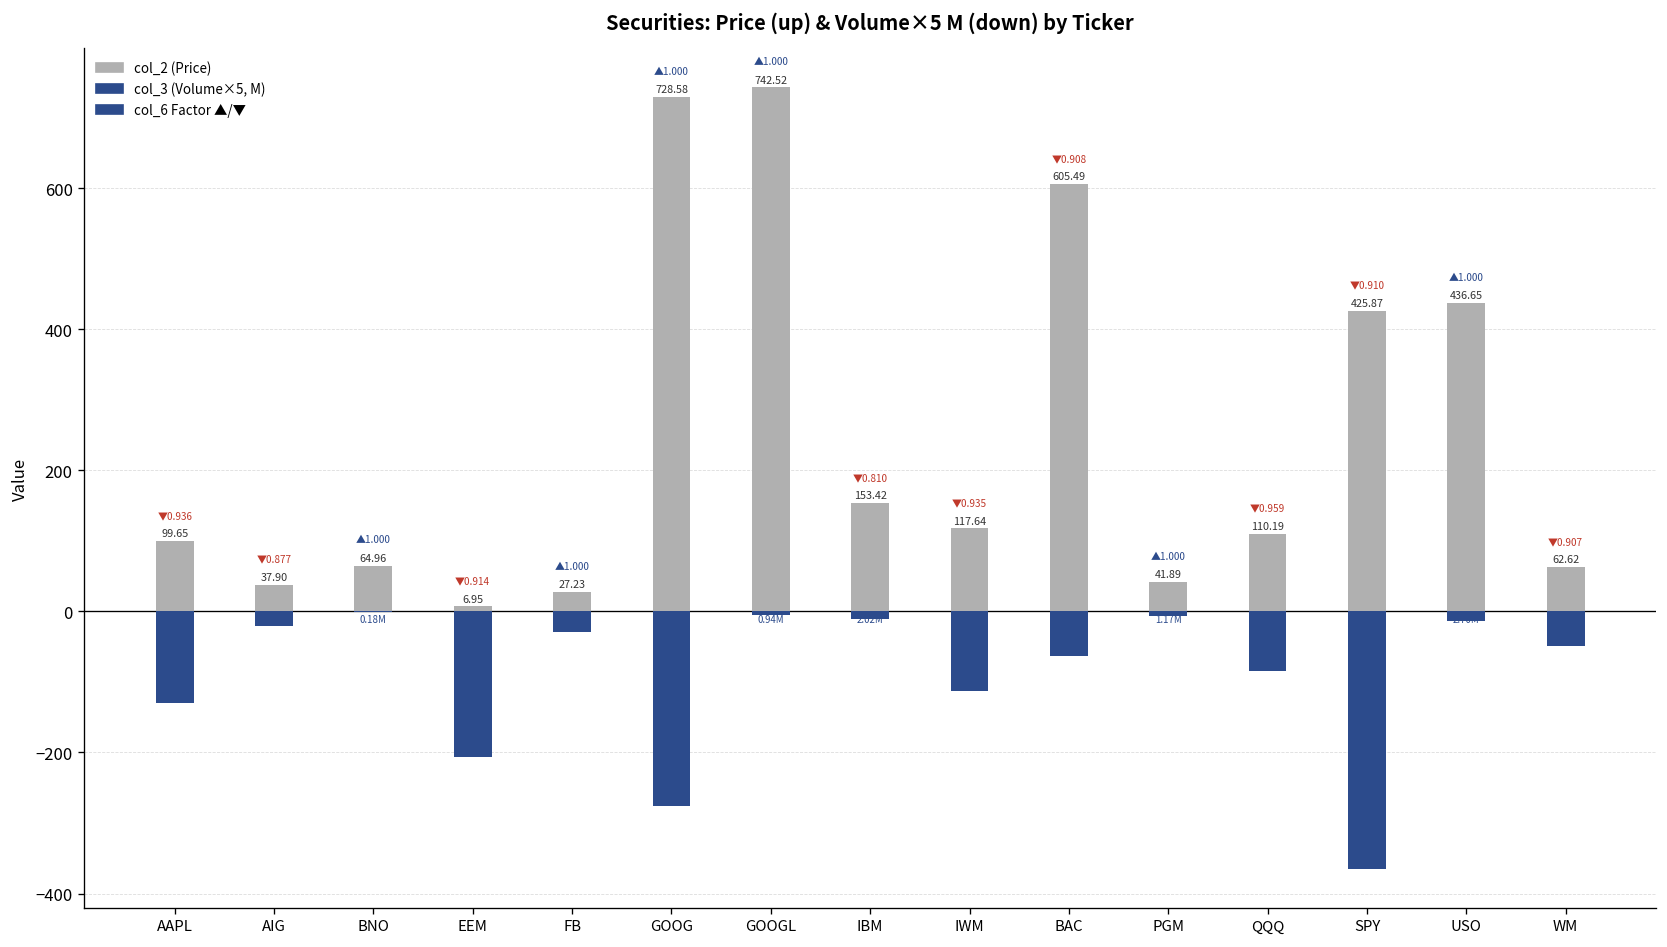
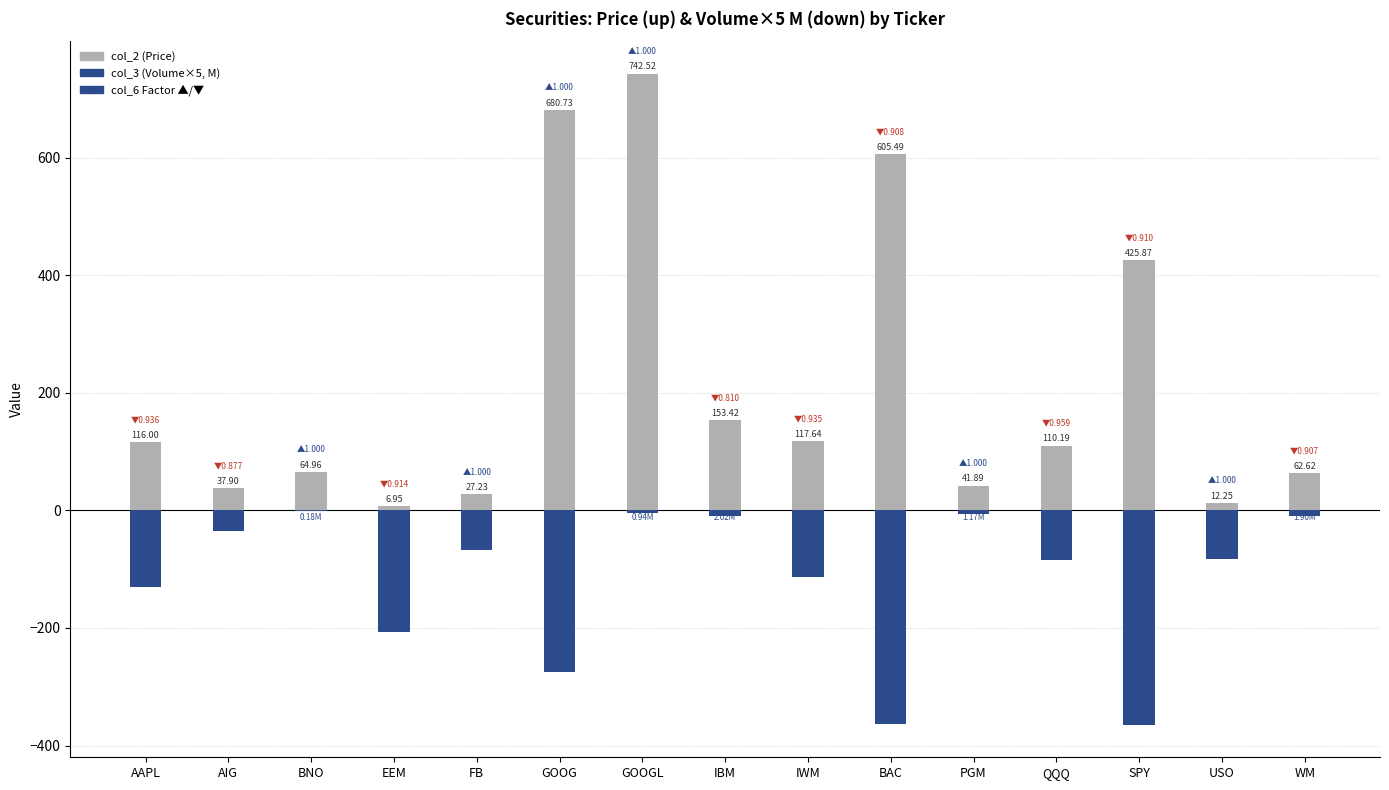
col_2 (Price), AAPL: 99.65 -> 116.00
col_3 (Volume×5, M), AIG: -20 -> -40
col_3 (Volume×5, M), FB: -30 -> -70
col_2 (Price), GOOG: 728.58 -> 680.73
col_3 (Volume×5, M), BAC: -60 -> -360
col_2 (Price), USO: 436.65 -> 12.25
col_3 (Volume×5, M), USO: -10 -> -80
col_3 (Volume×5, M), WM: -50 -> -10
